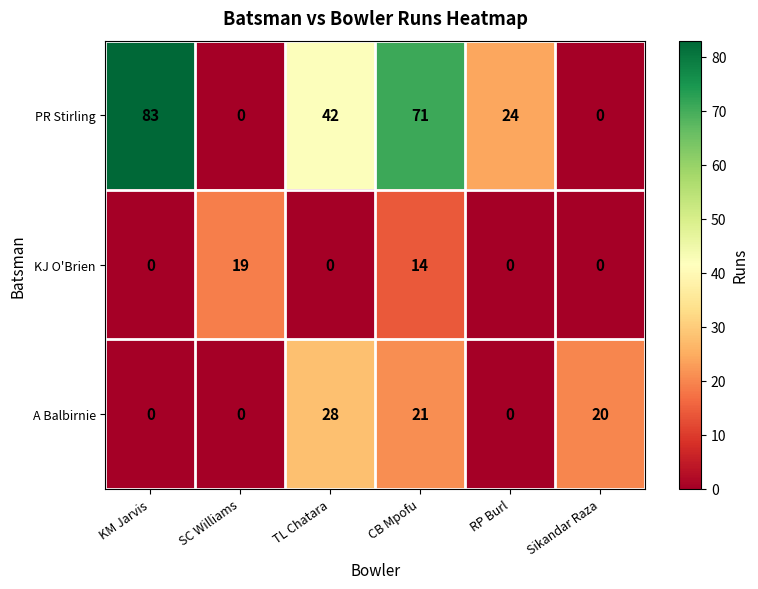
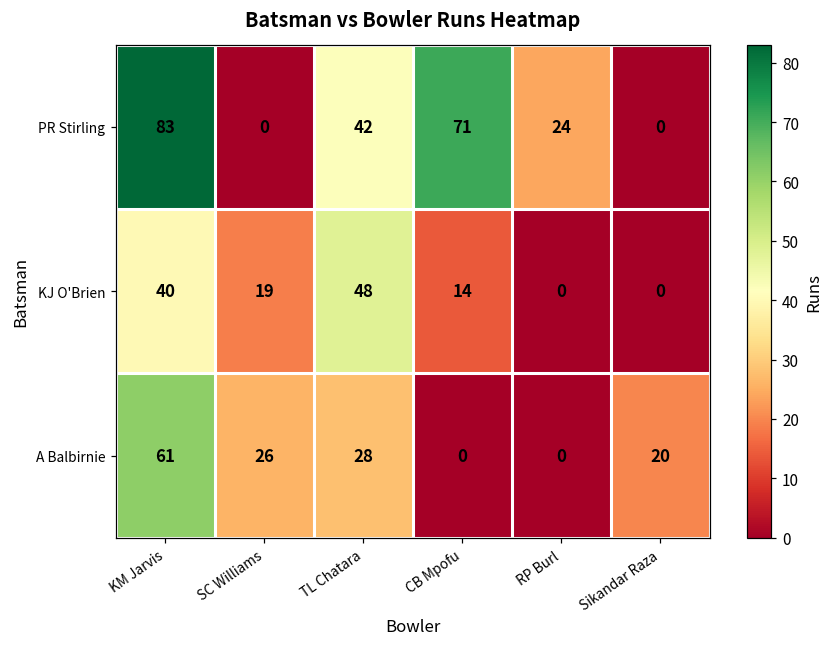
KJ O'Brien, KM Jarvis: 0 -> 40
KJ O'Brien, TL Chatara: 0 -> 48
A Balbirnie, KM Jarvis: 0 -> 61
A Balbirnie, SC Williams: 0 -> 26
A Balbirnie, CB Mpofu: 21 -> 0
